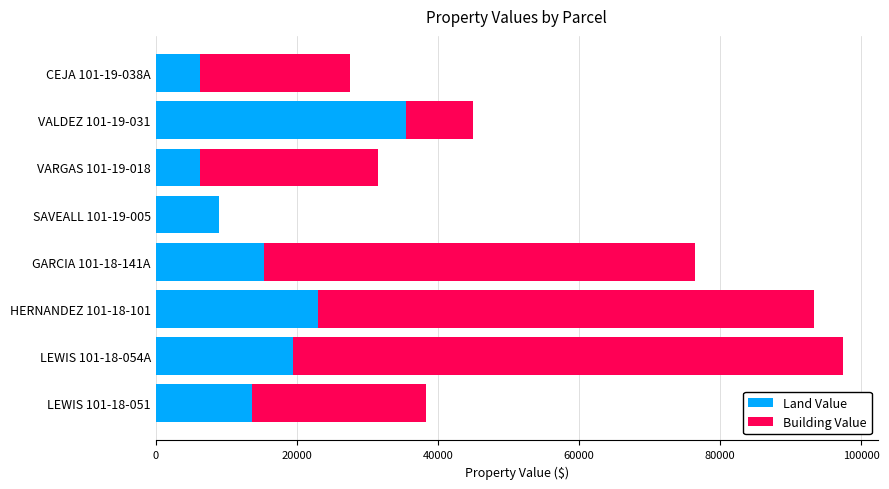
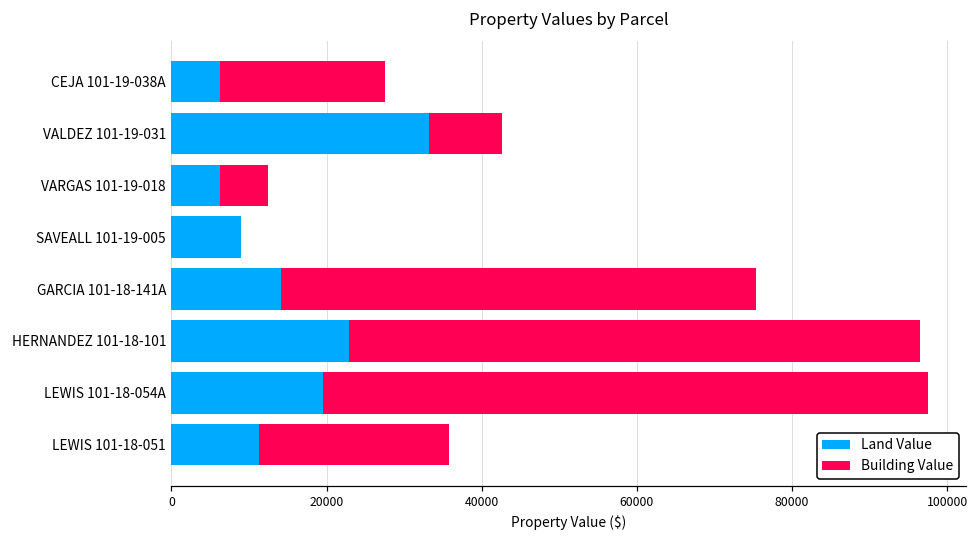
Land Value, VALDEZ 101-19-031: 36000 -> 33000
Building Value, VARGAS 101-19-018: 25000 -> 6000
Land Value, GARCIA 101-18-141A: 15000 -> 14000
Building Value, HERNANDEZ 101-18-101: 70000 -> 74000
Land Value, LEWIS 101-18-051: 14000 -> 11000
